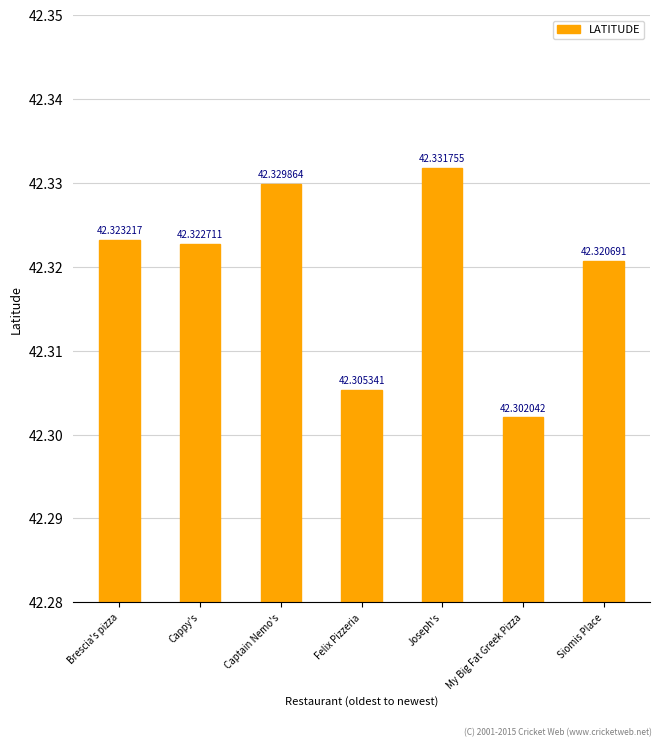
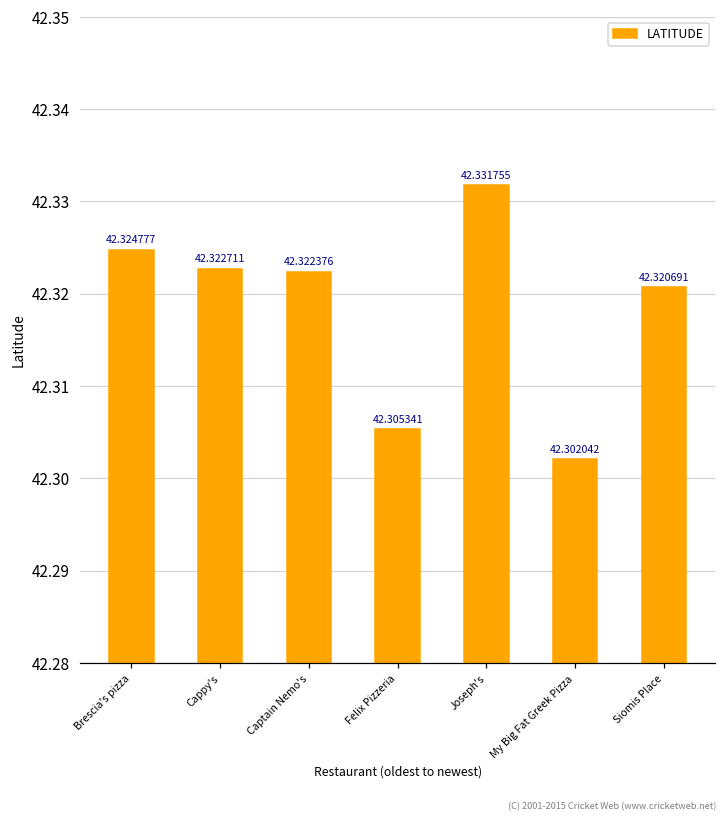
Brescia's pizza: 42.323217 -> 42.324777
Captain Nemo's: 42.329864 -> 42.322376
